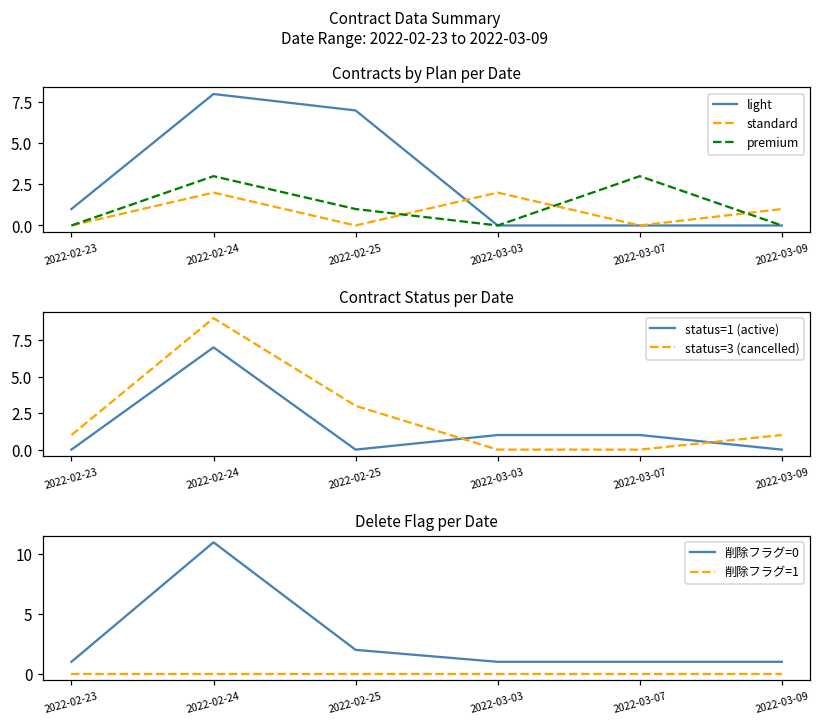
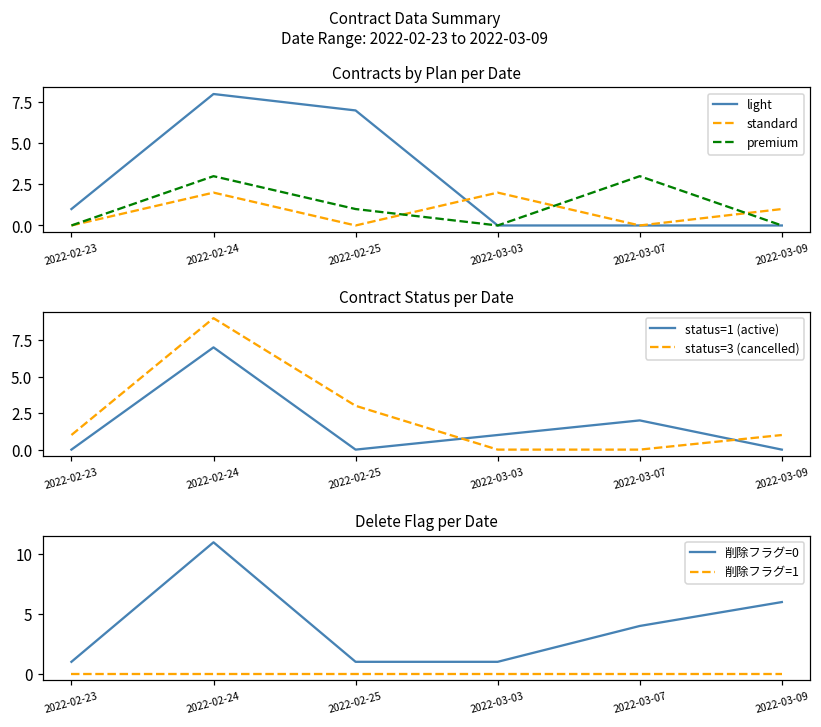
Contract Status per Date, status=1 (active), 2022-03-07: 1 -> 2
Delete Flag per Date, 削除フラグ=0, 2022-02-25: 2 -> 1
Delete Flag per Date, 削除フラグ=0, 2022-03-07: 1 -> 4
Delete Flag per Date, 削除フラグ=0, 2022-03-09: 1 -> 6
